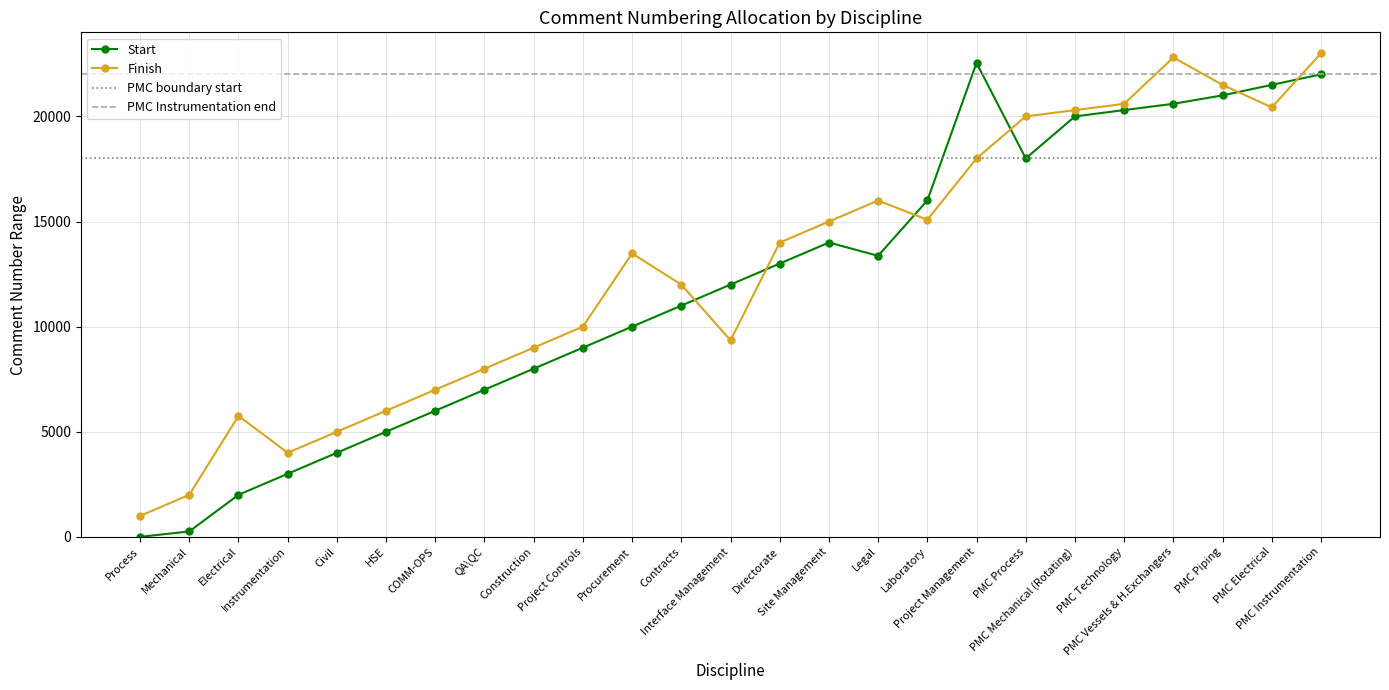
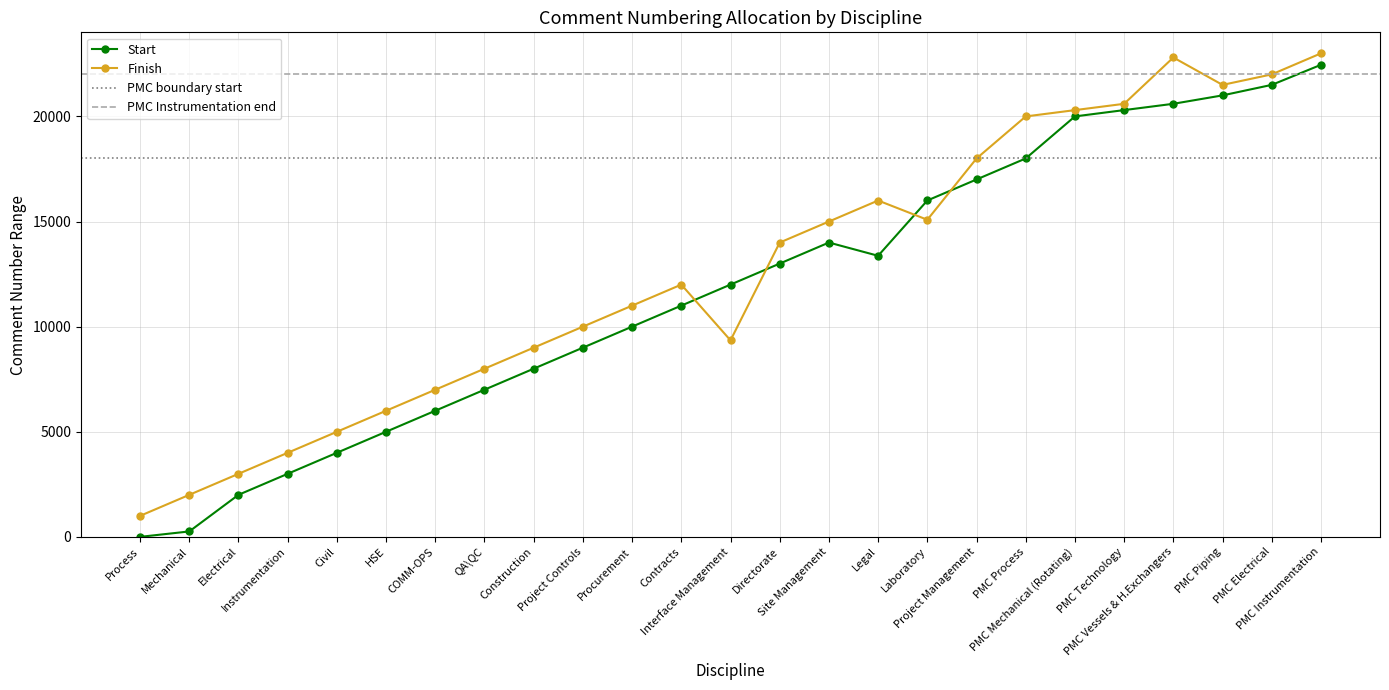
Finish, Electrical: 5800 -> 3000
Finish, Procurement: 13500 -> 11000
Start, Project Management: 22500 -> 17000
Finish, PMC Electrical: 20400 -> 22000
Start, PMC Instrumentation: 22000 -> 22500
